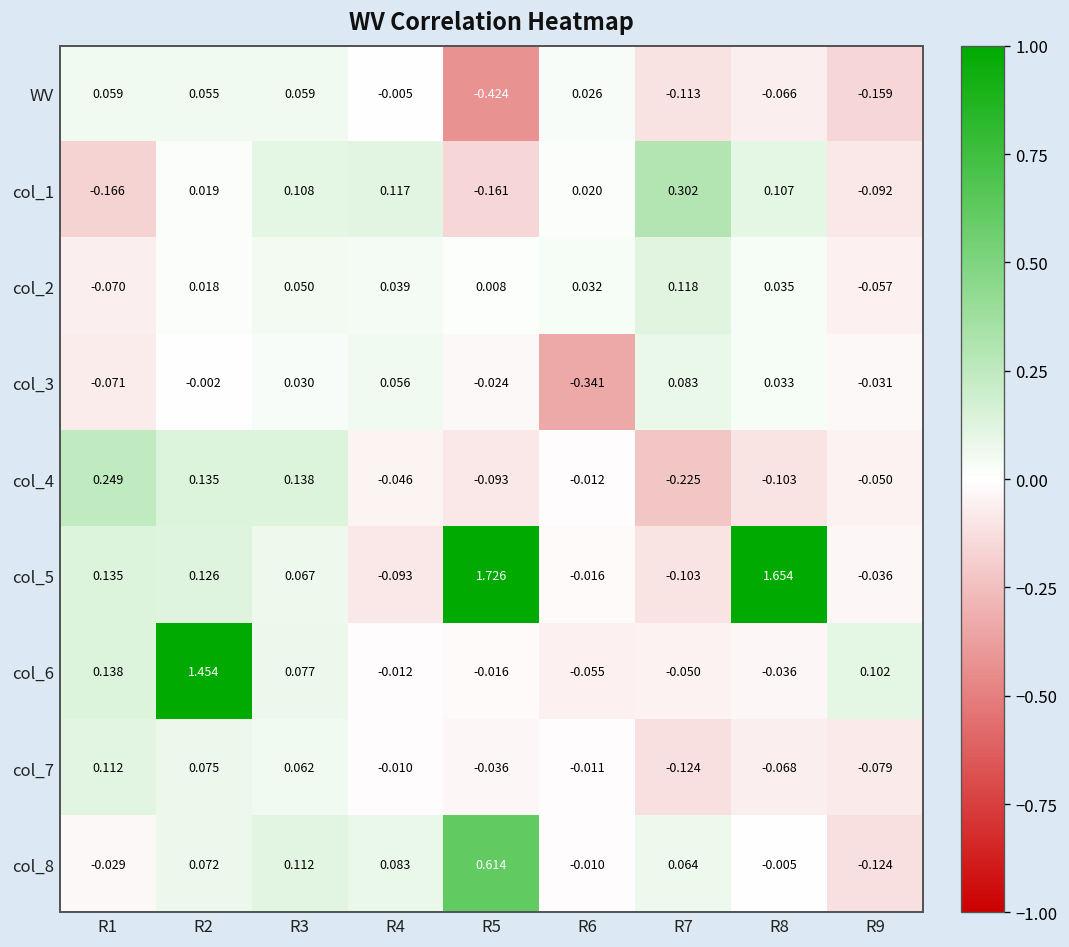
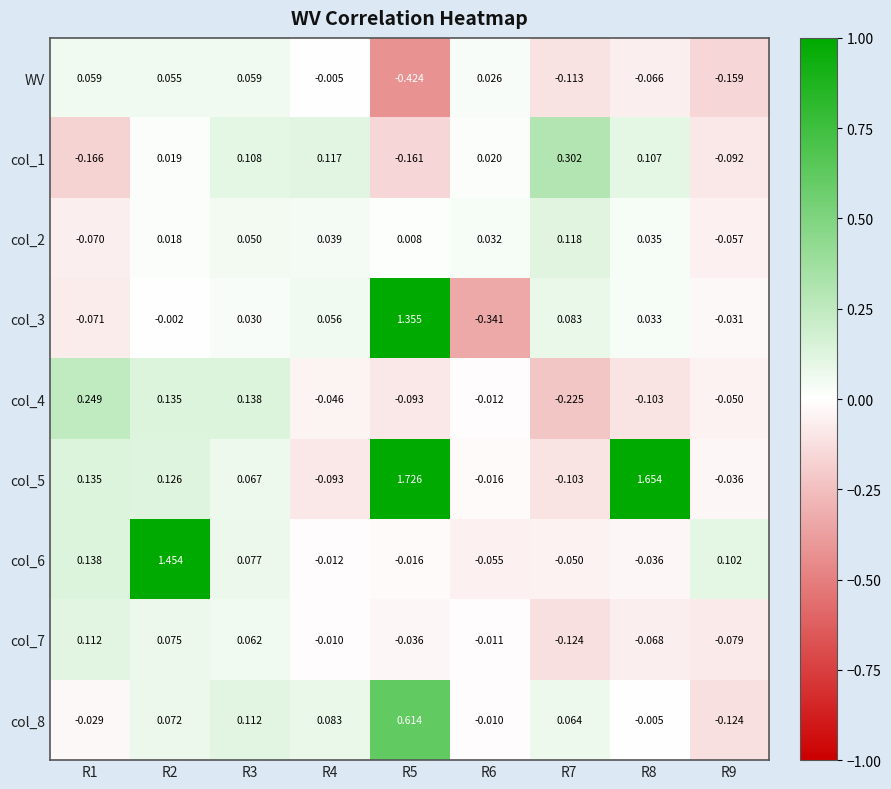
col_3, R5: -0.024 -> 1.355
